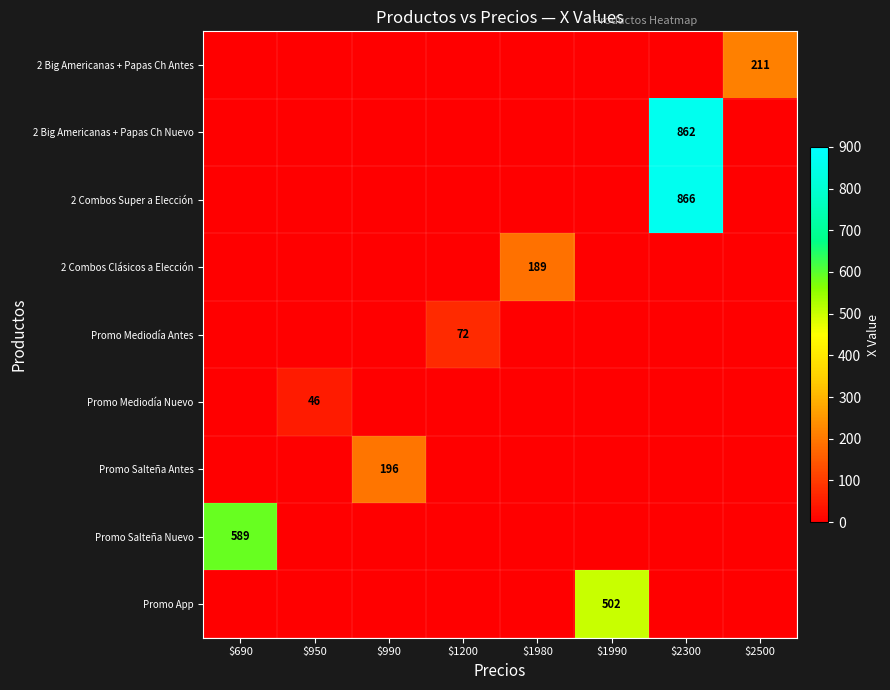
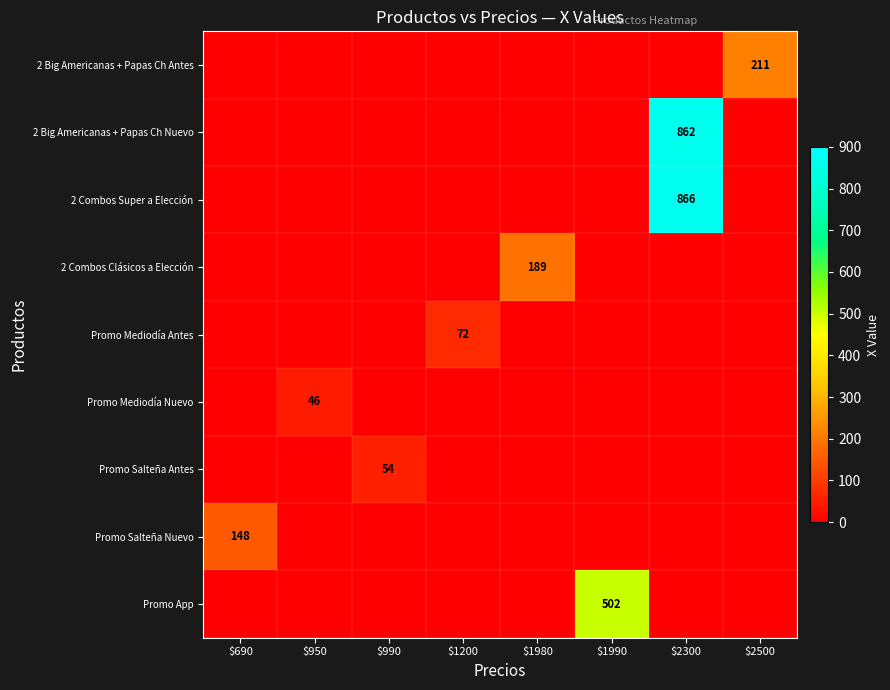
Promo Salteña Antes, $990: 196 -> 54
Promo Salteña Nuevo, $690: 589 -> 148
